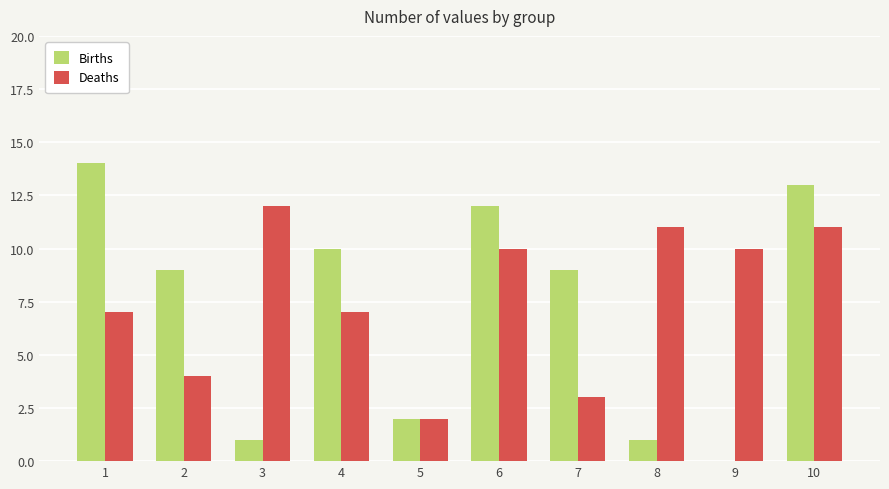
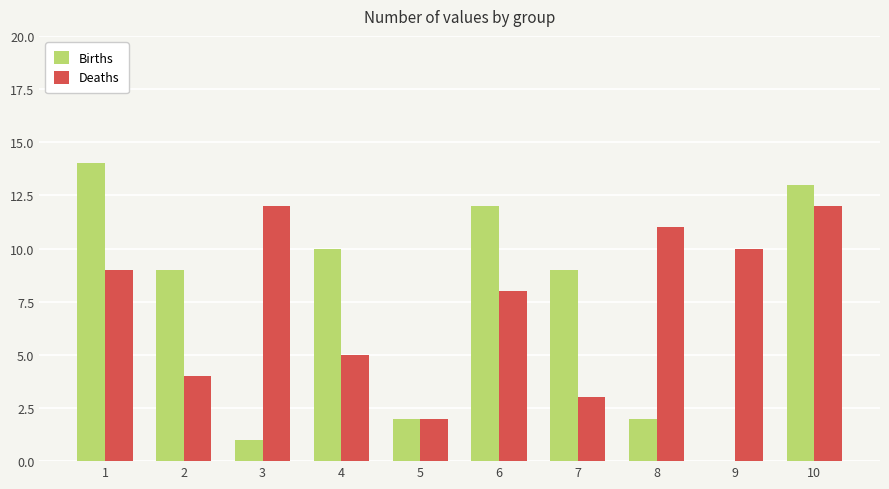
Deaths, 1: 7 -> 9
Deaths, 4: 7 -> 5
Deaths, 6: 10 -> 8
Births, 8: 1 -> 2
Deaths, 10: 11 -> 12
